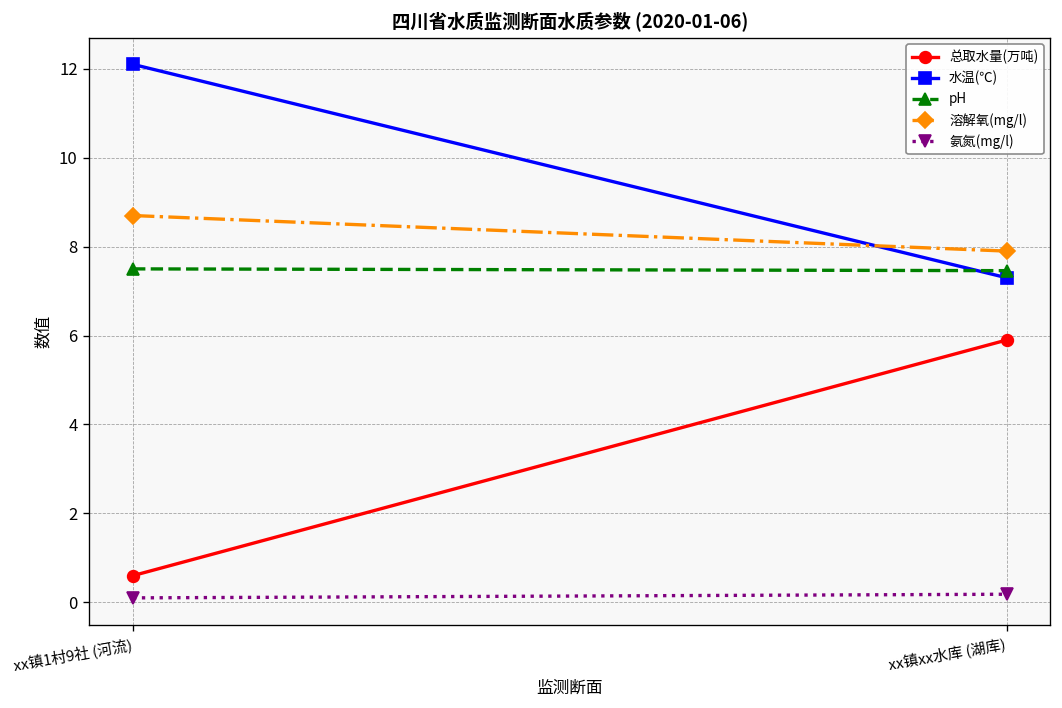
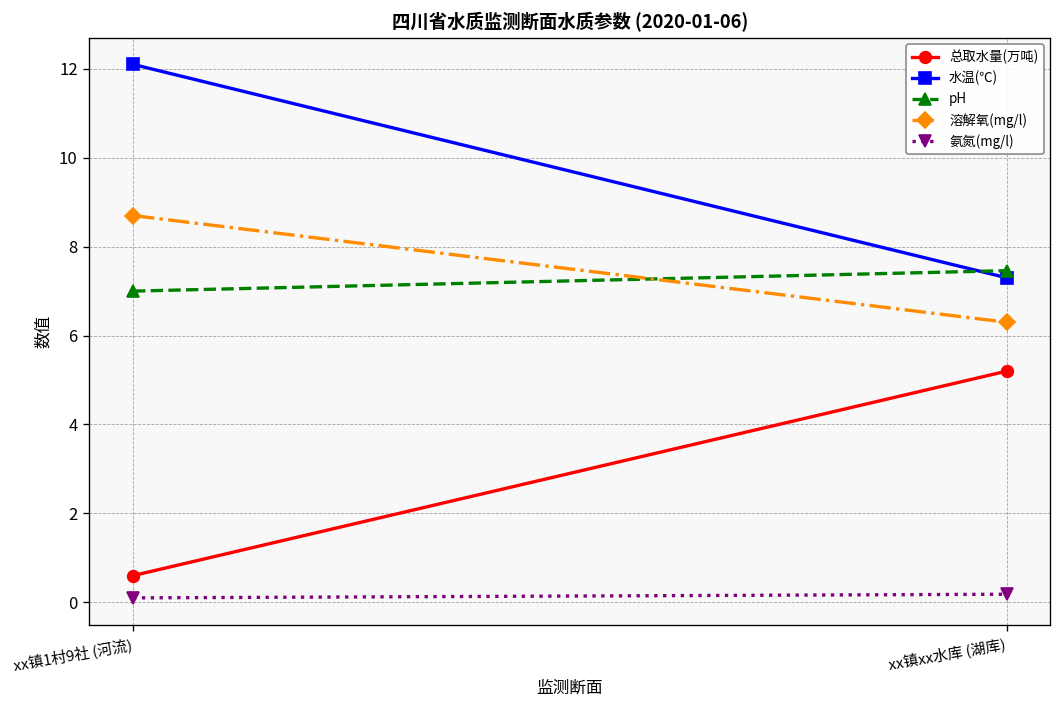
pH, xx镇1村9社 (河流): 7.5 -> 7.0
总取水量(万吨), xx镇xx水库 (湖库): 5.9 -> 5.2
溶解氧(mg/l), xx镇xx水库 (湖库): 7.9 -> 6.3
